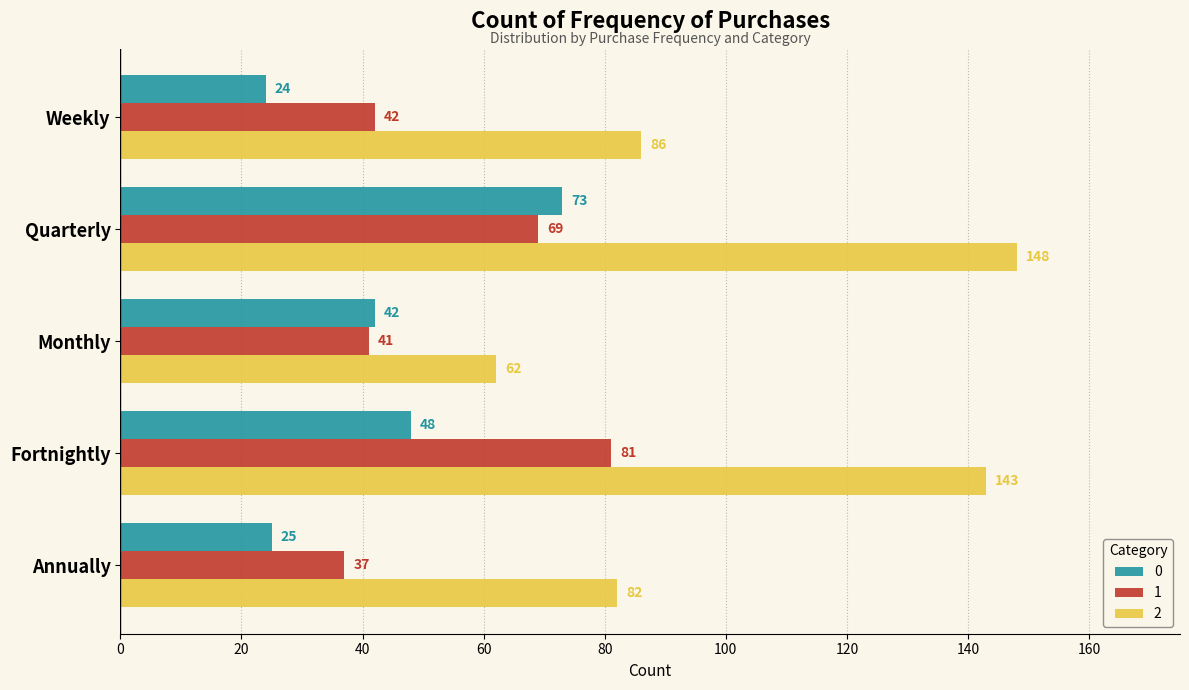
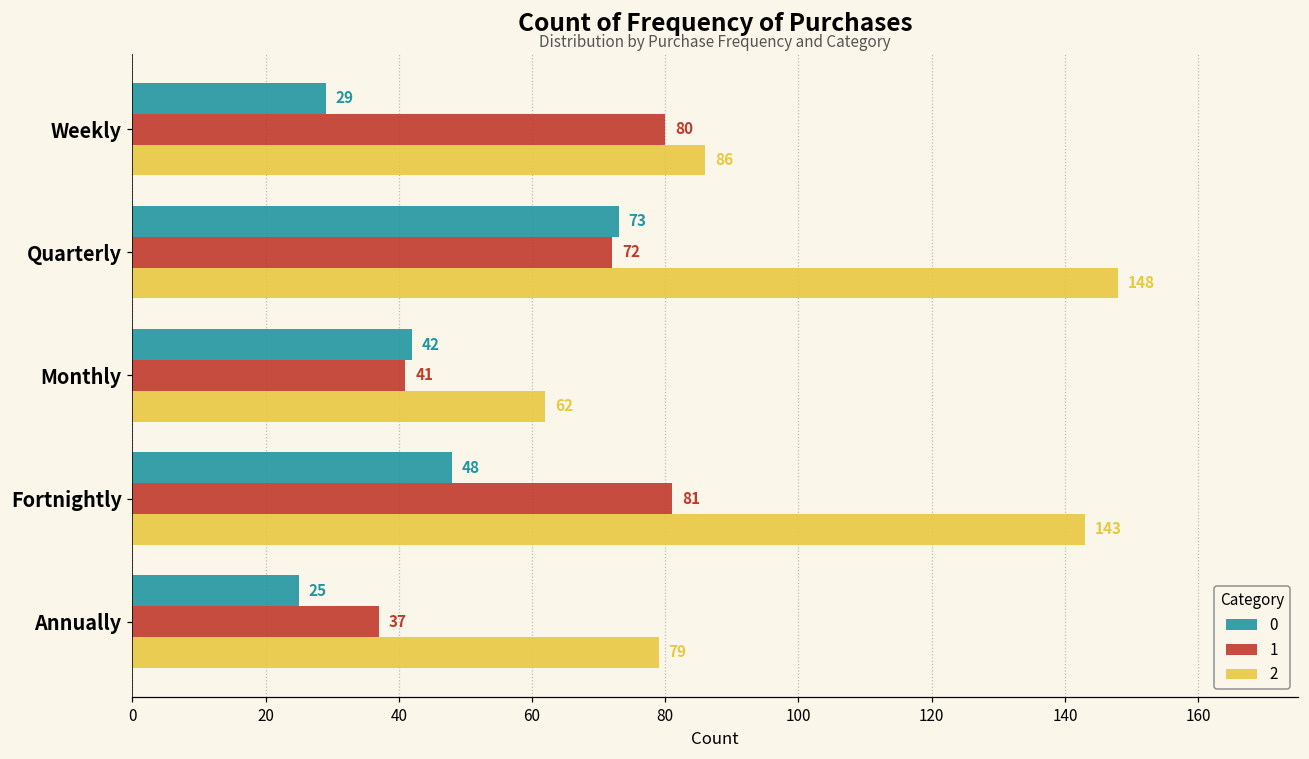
0, Weekly: 24 -> 29
1, Weekly: 42 -> 80
1, Quarterly: 69 -> 72
2, Annually: 82 -> 79
